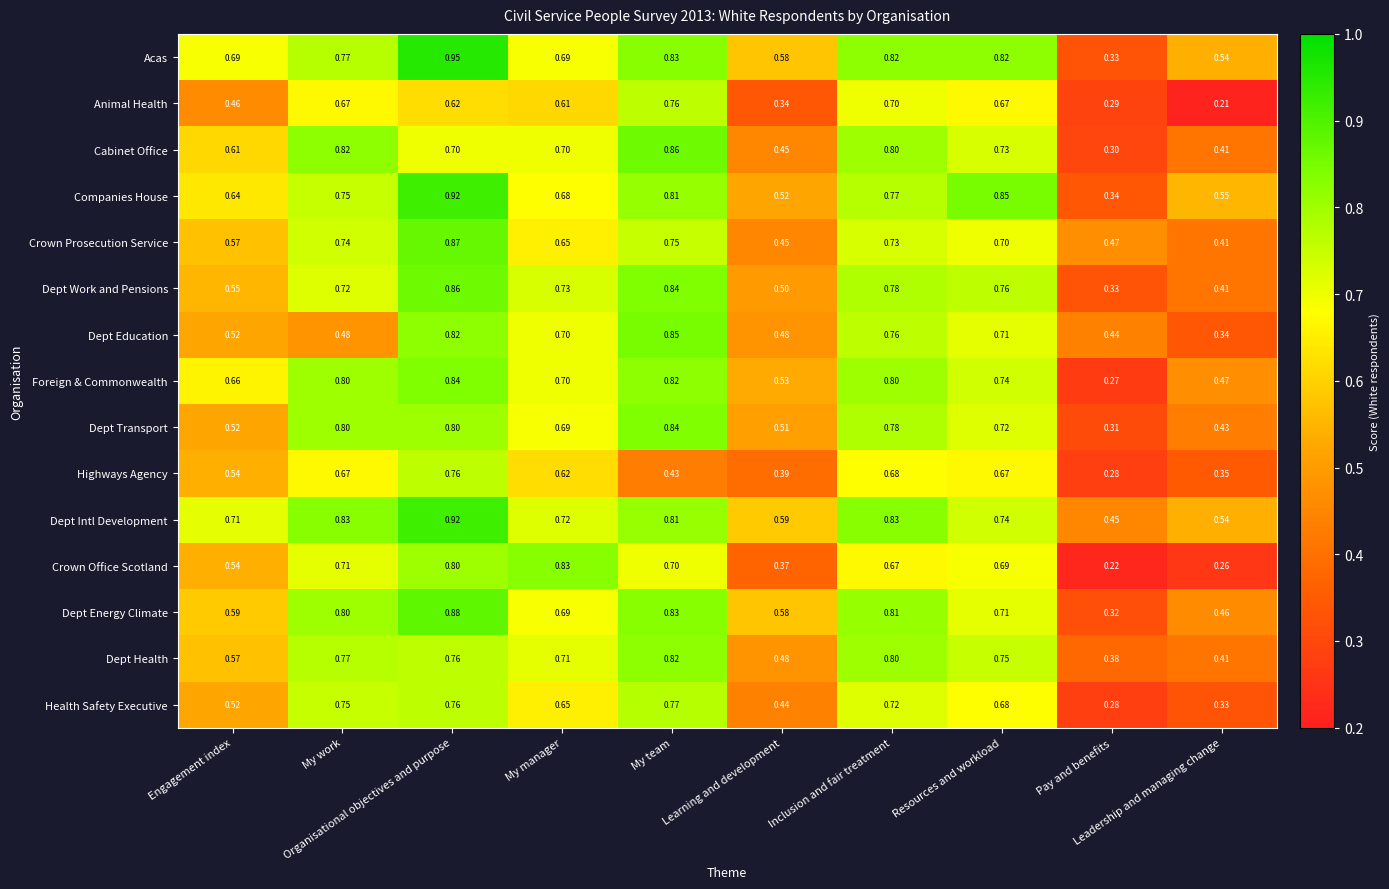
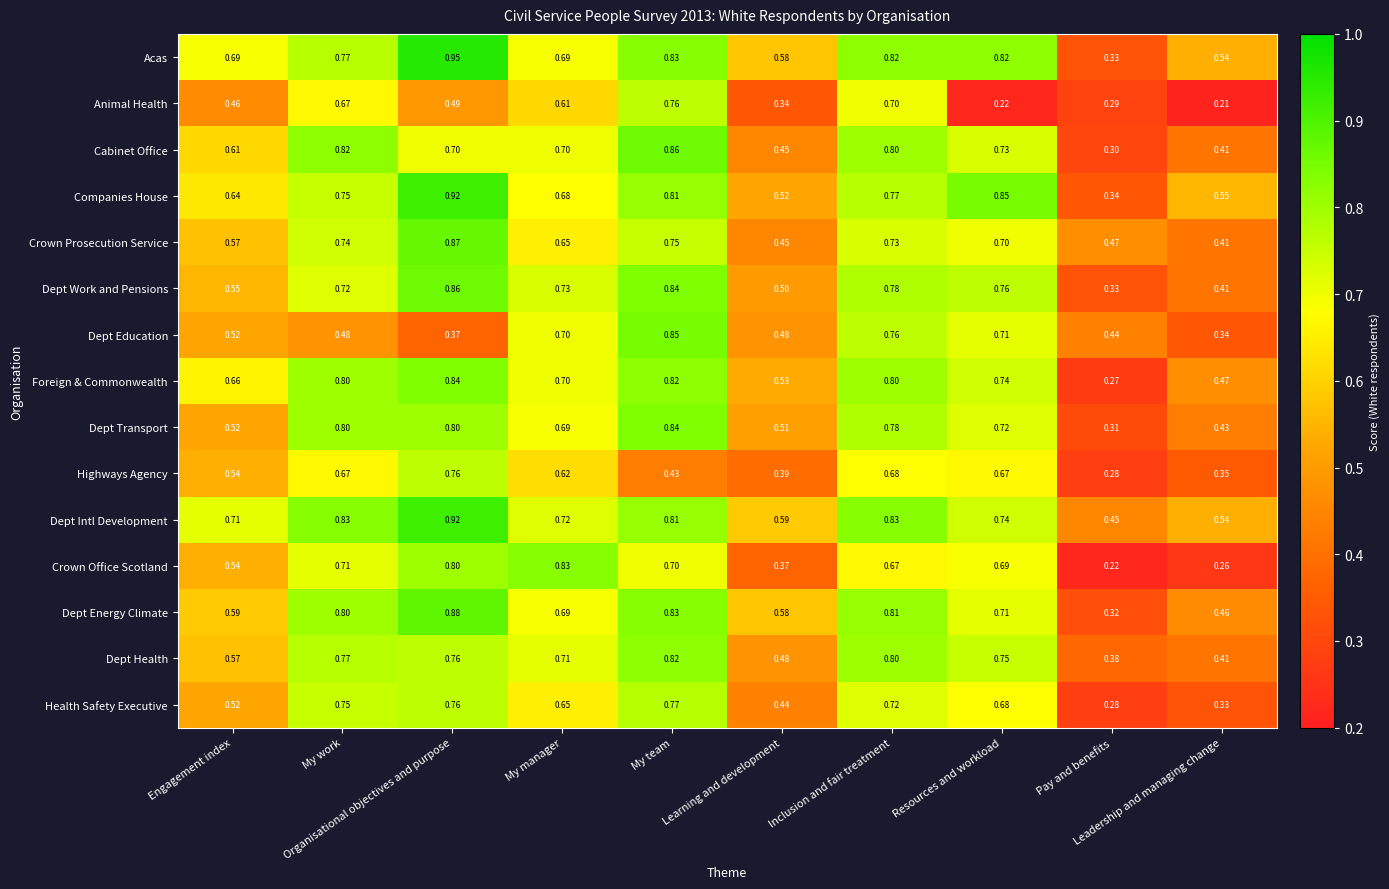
Animal Health, Organisational objectives and purpose: 0.62 -> 0.49
Animal Health, Resources and workload: 0.67 -> 0.22
Dept Education, Organisational objectives and purpose: 0.82 -> 0.37
